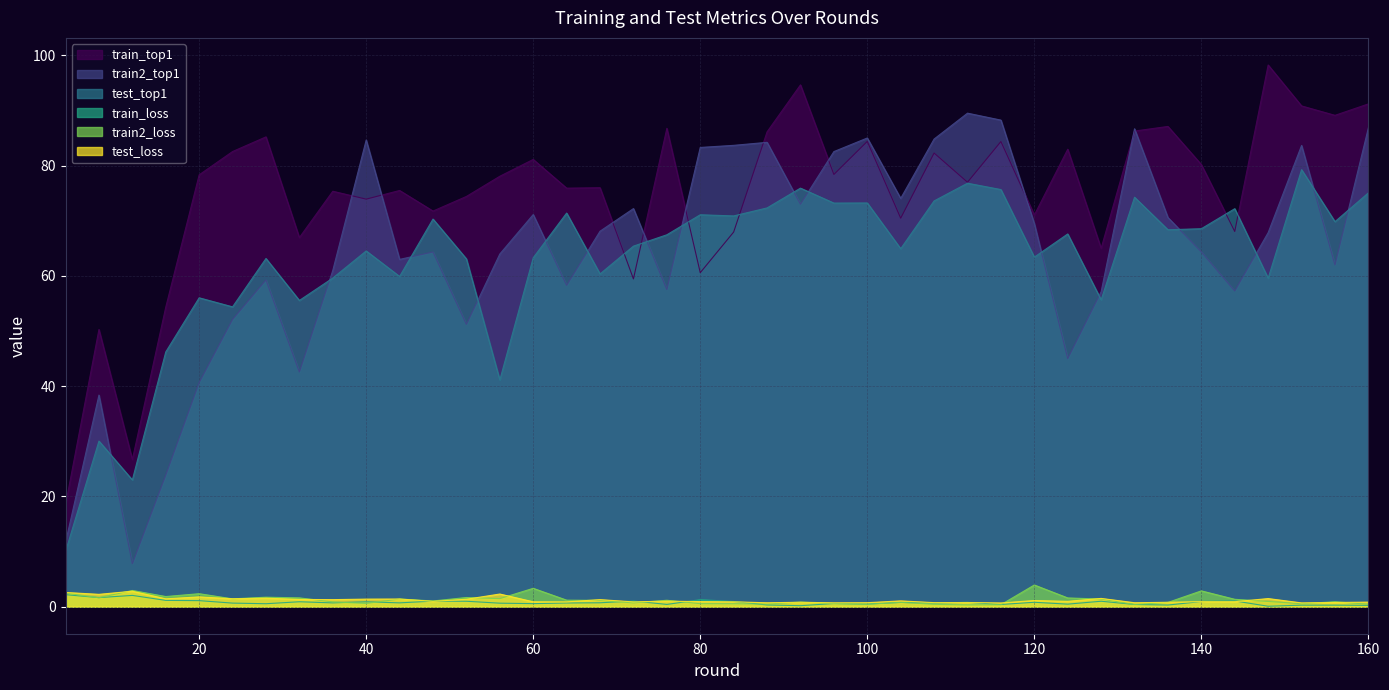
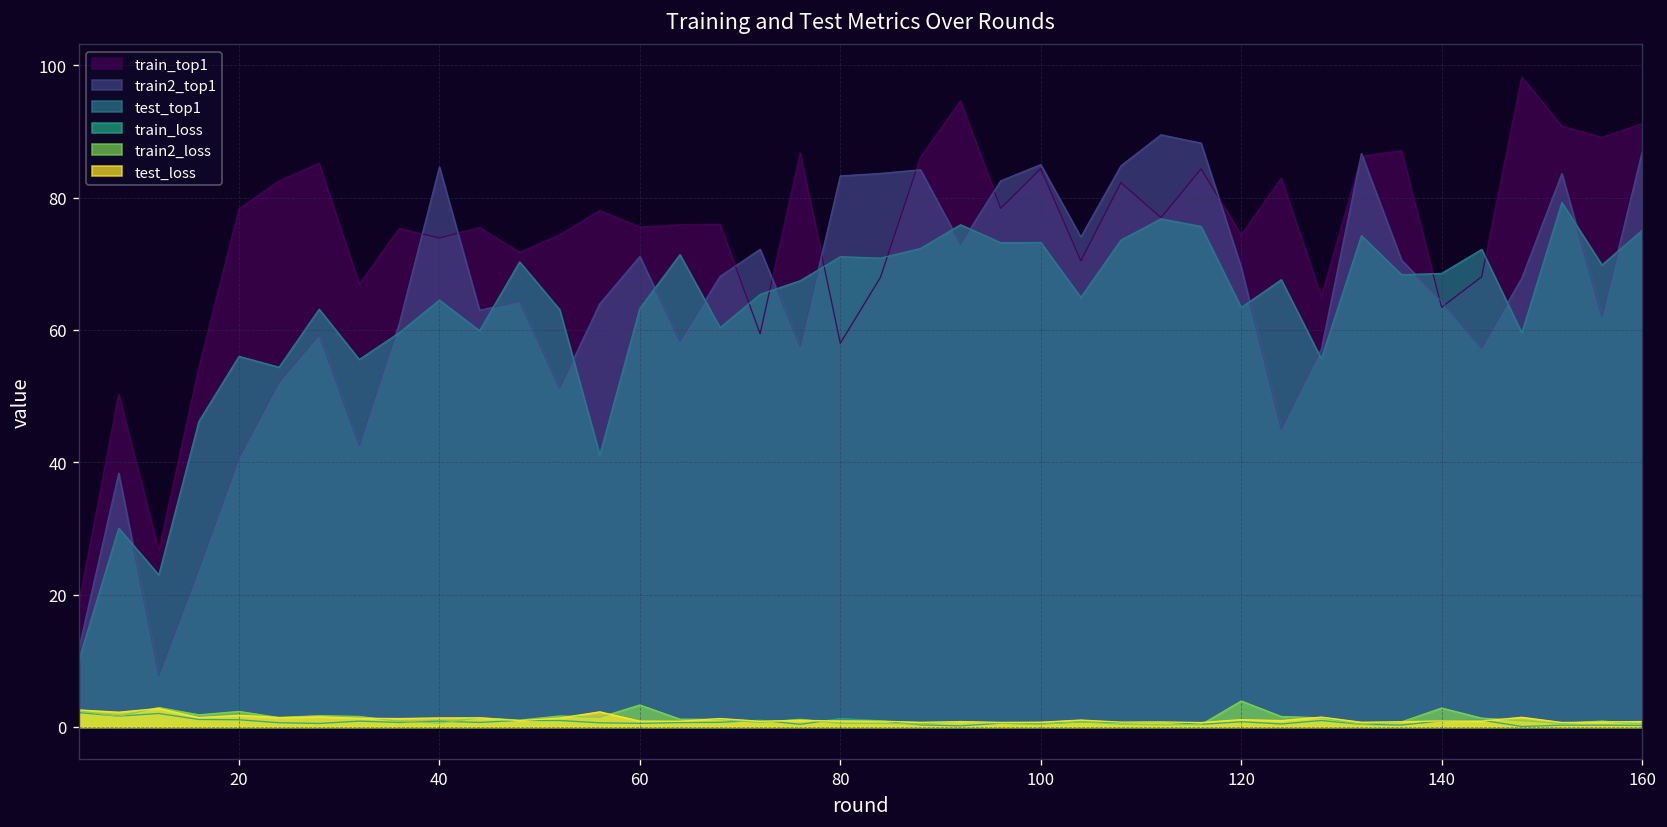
train_top1, 60: 81 -> 76
train_top1, 80: 61 -> 58
train_top1, 120: 71 -> 74
train_top1, 140: 80 -> 63
